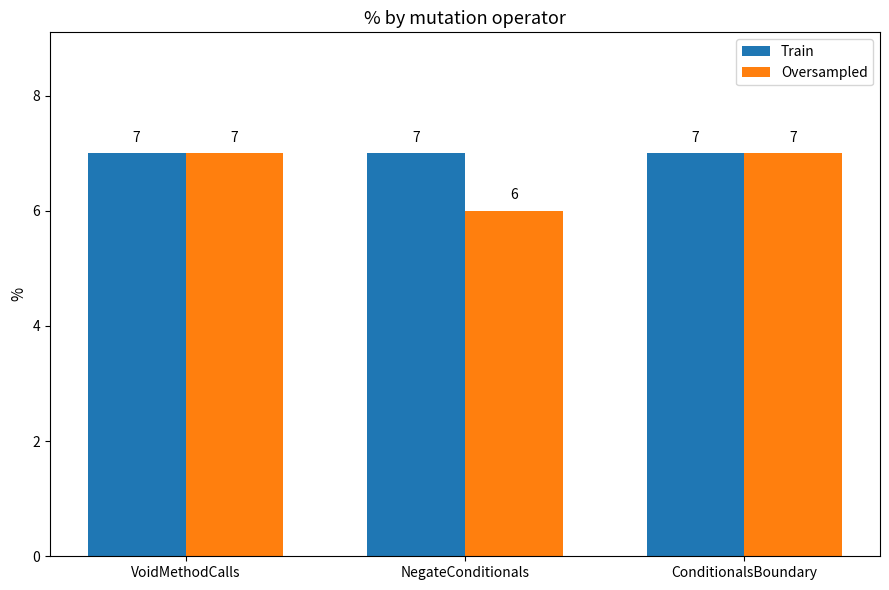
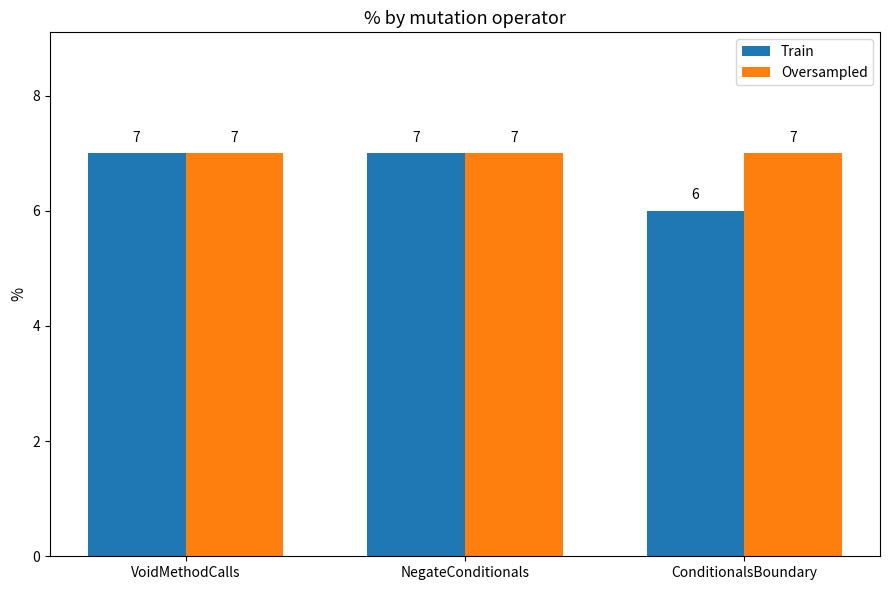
Oversampled, NegateConditionals: 6 -> 7
Train, ConditionalsBoundary: 7 -> 6
